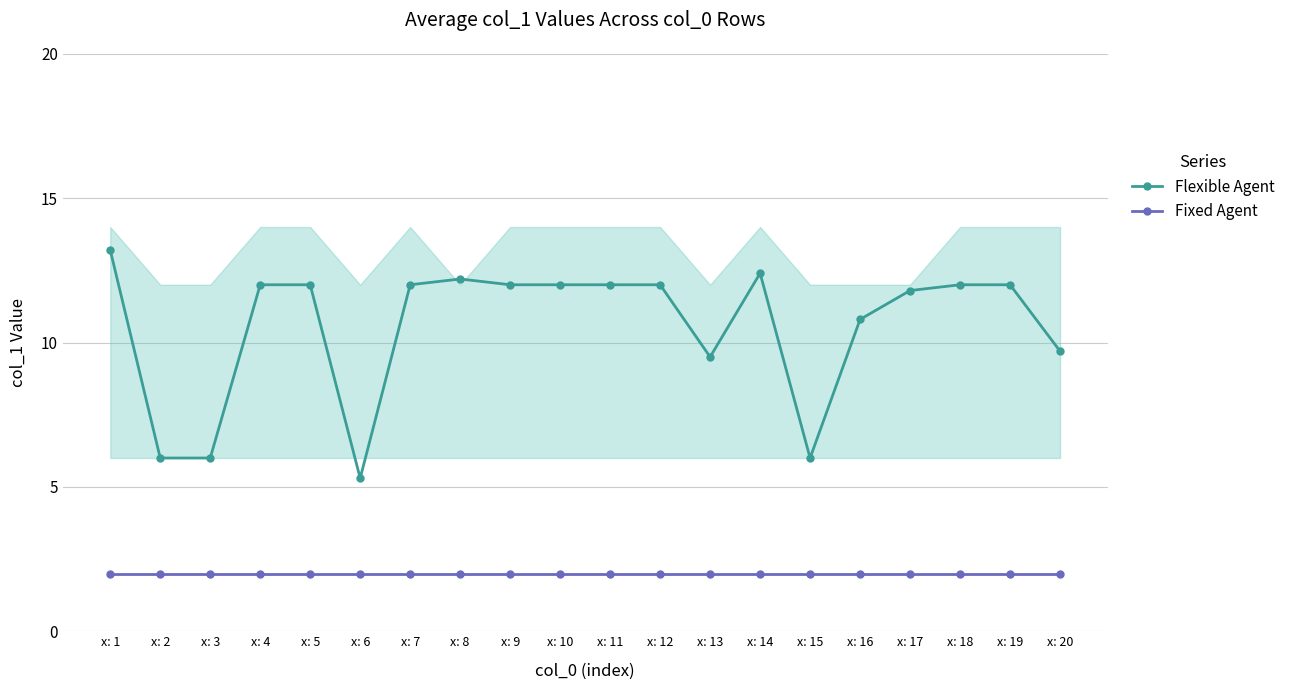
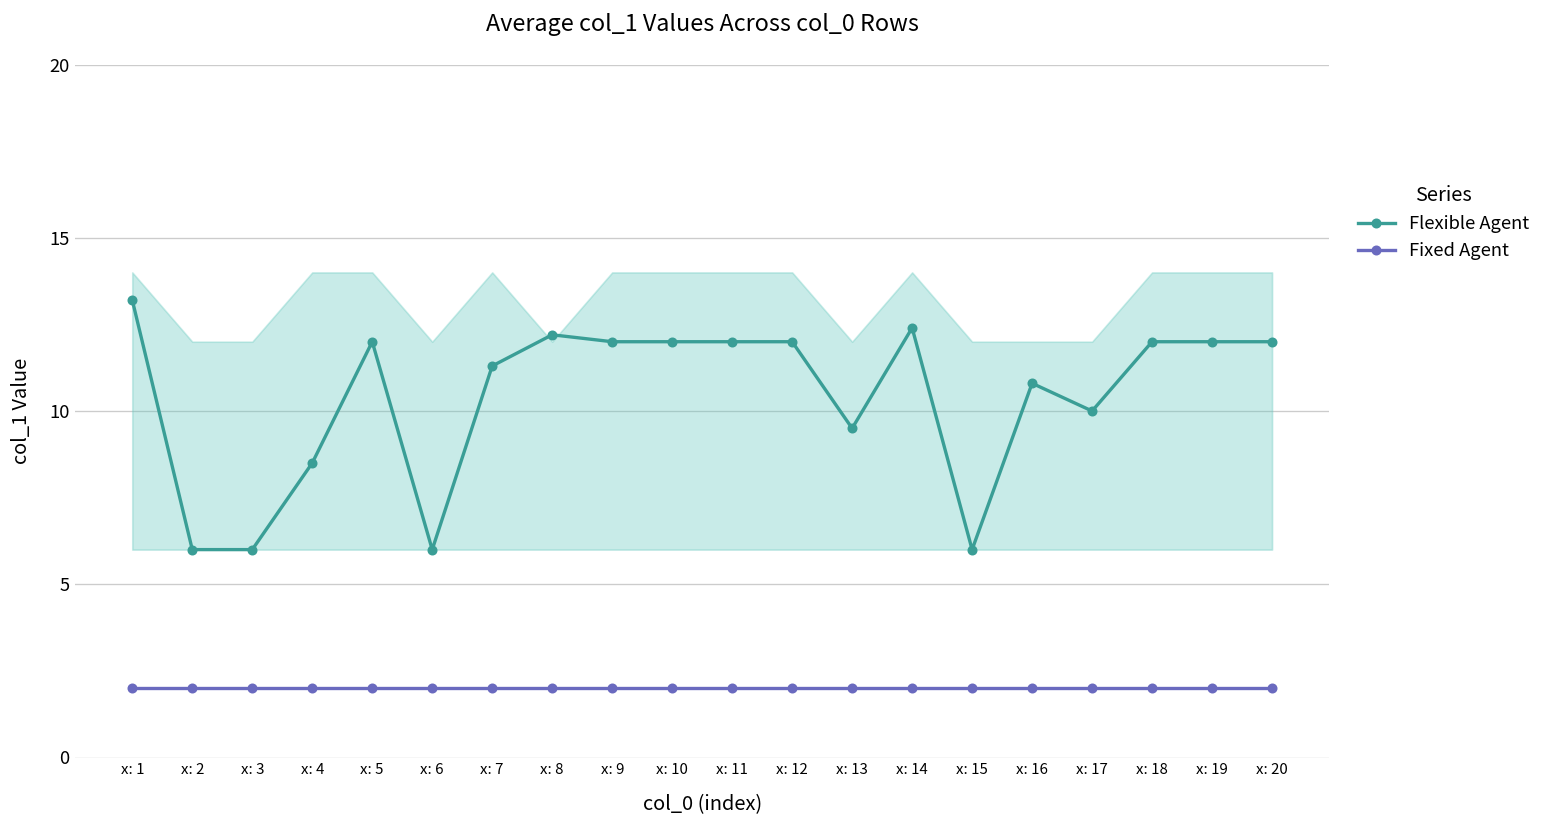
Flexible Agent, x: 4: 12.0 -> 8.5
Flexible Agent, x: 6: 5.3 -> 6.0
Flexible Agent, x: 7: 12.0 -> 11.3
Flexible Agent, x: 17: 11.8 -> 10.0
Flexible Agent, x: 20: 9.7 -> 12.0
